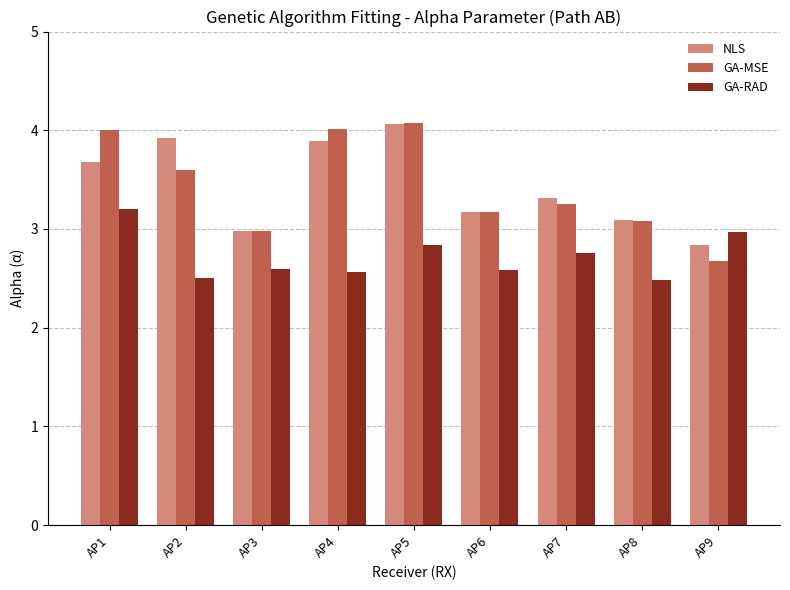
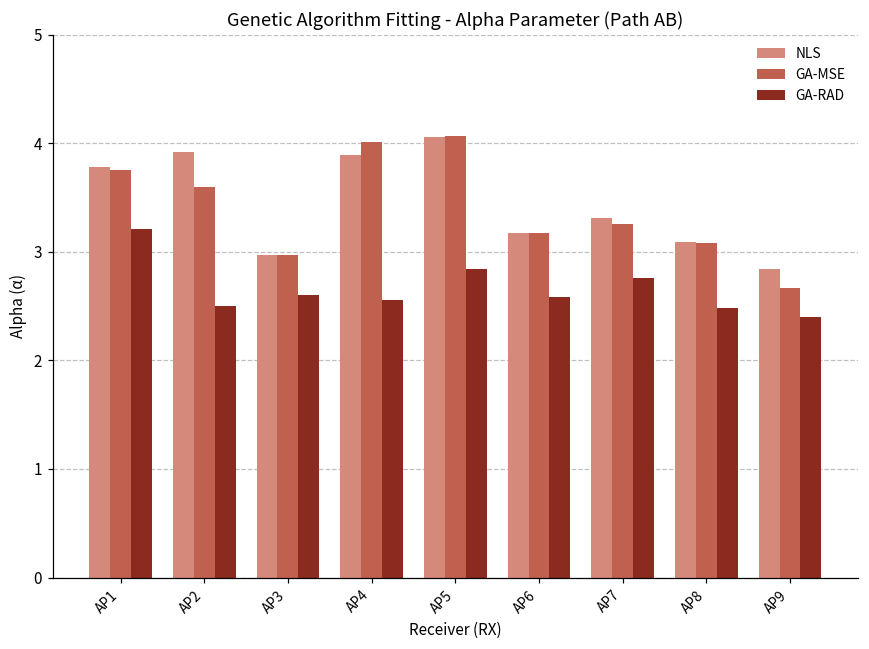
NLS, AP1: 3.7 -> 3.8
GA-MSE, AP1: 4.0 -> 3.8
GA-RAD, AP9: 3.0 -> 2.4
